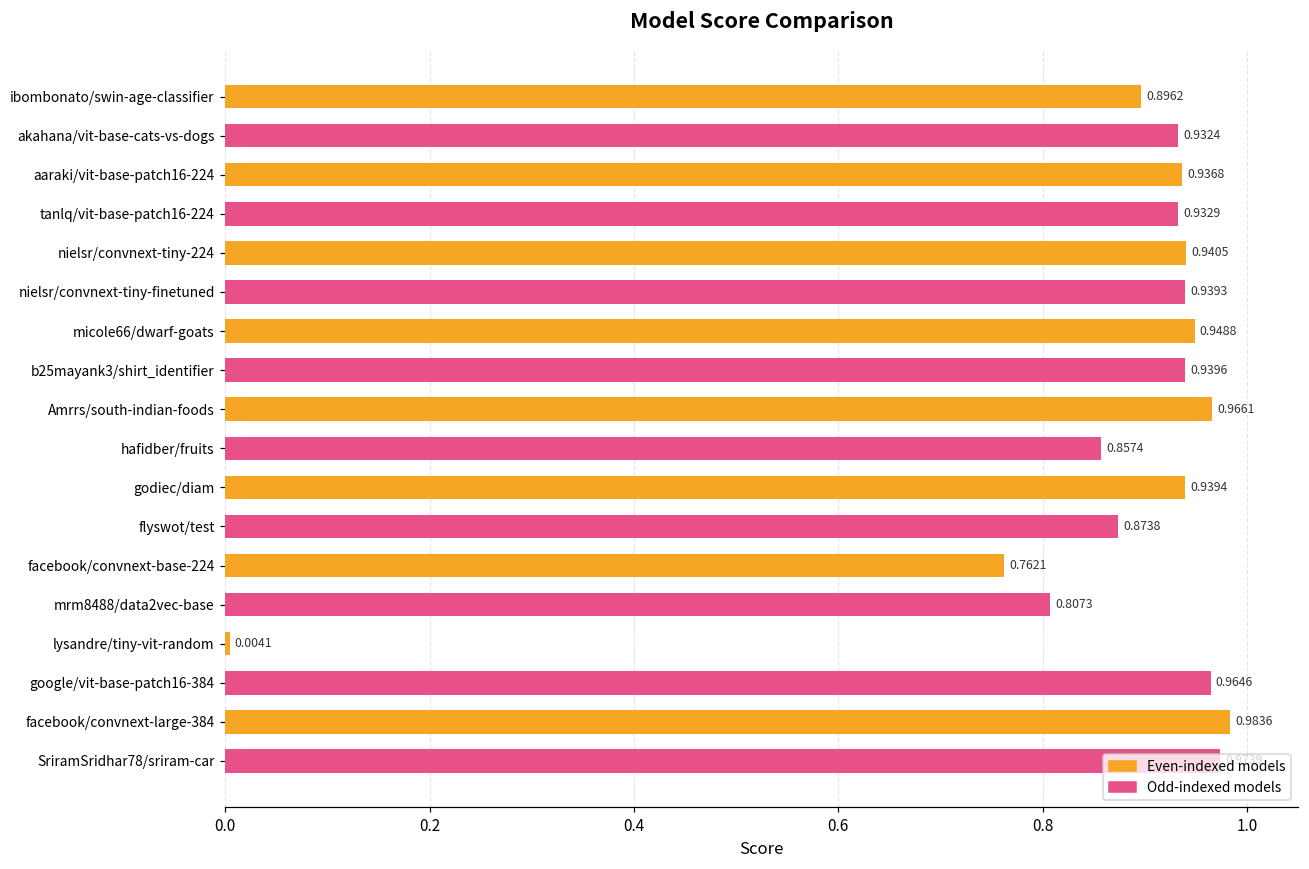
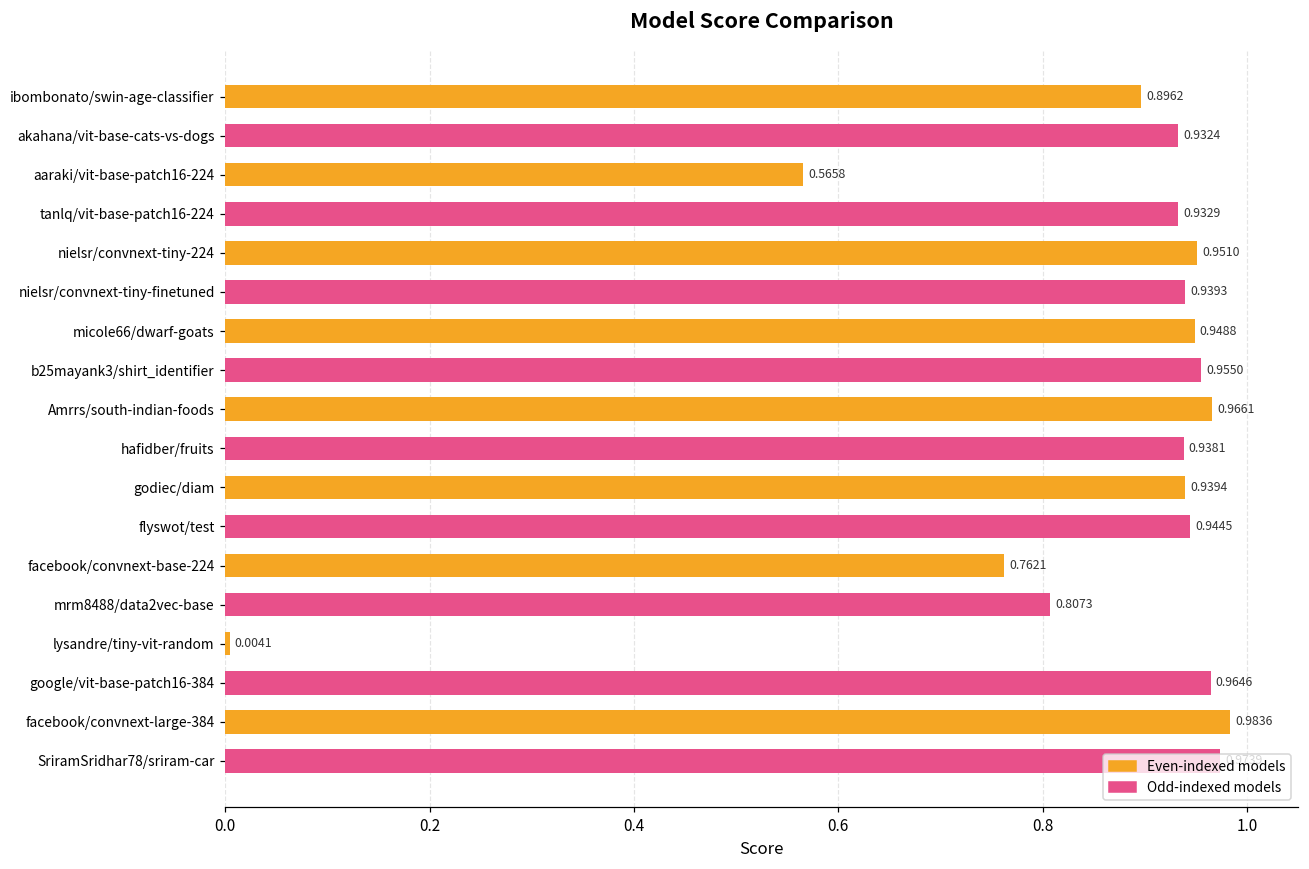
aaraki/vit-base-patch16-224: 0.9368 -> 0.5658
nielsr/convnext-tiny-224: 0.9405 -> 0.9510
b25mayank3/shirt_identifier: 0.9396 -> 0.9550
hafidber/fruits: 0.8574 -> 0.9381
flyswot/test: 0.8738 -> 0.9445
